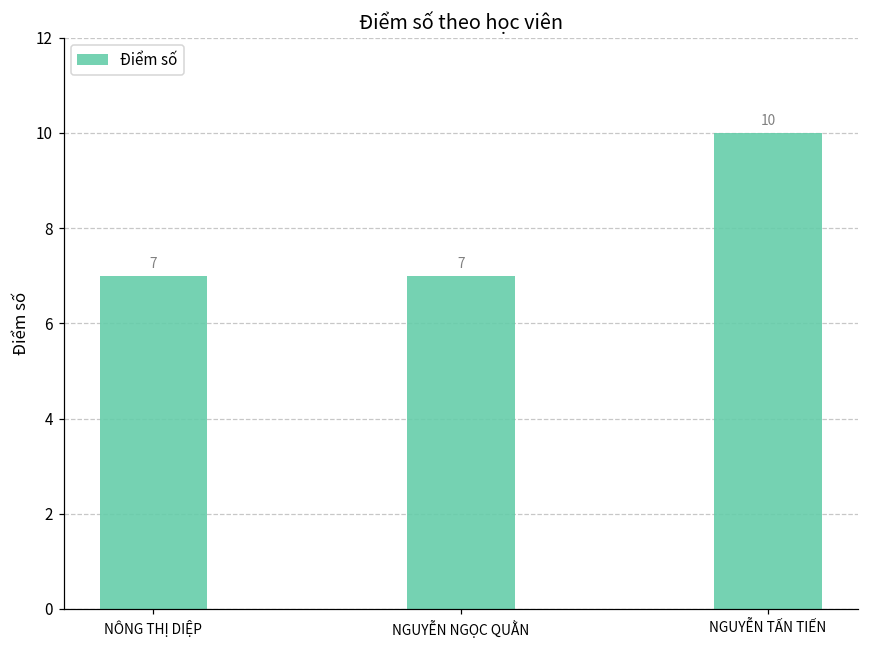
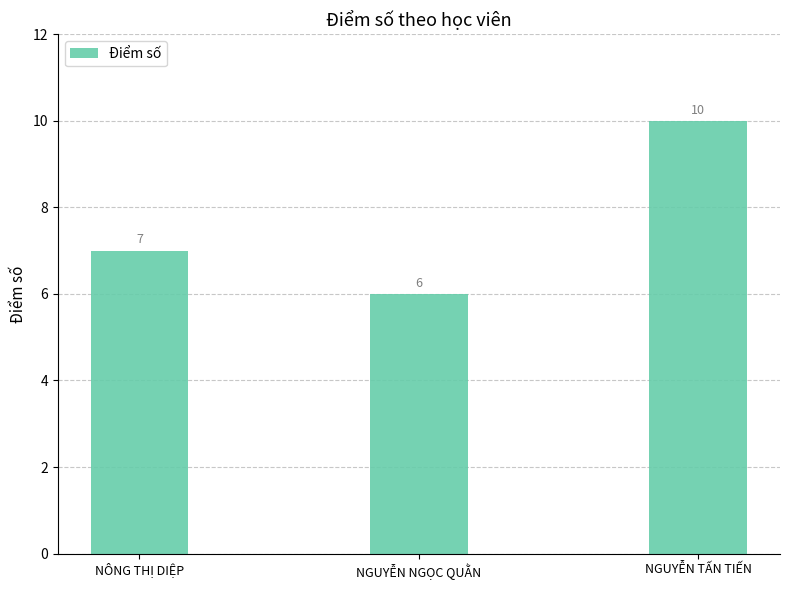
NGUYỄN NGỌC QUẰN: 7 -> 6
